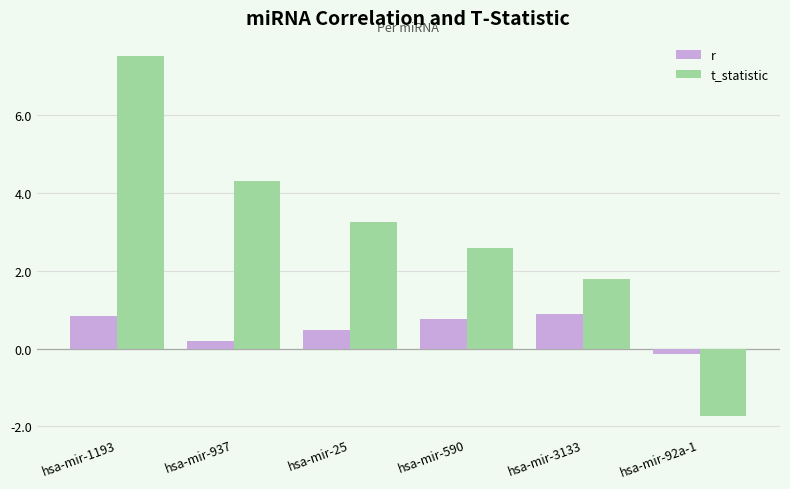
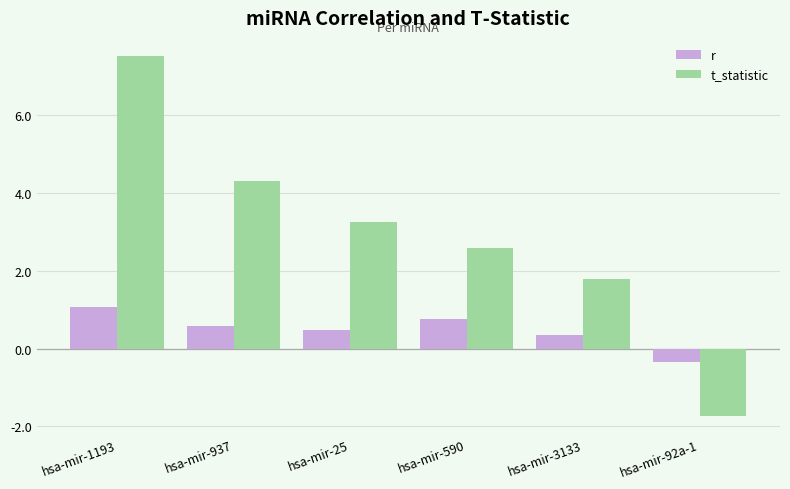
r, hsa-mir-1193: 0.8 -> 1.1
r, hsa-mir-937: 0.2 -> 0.6
r, hsa-mir-3133: 0.9 -> 0.3
r, hsa-mir-92a-1: -0.1 -> -0.3
